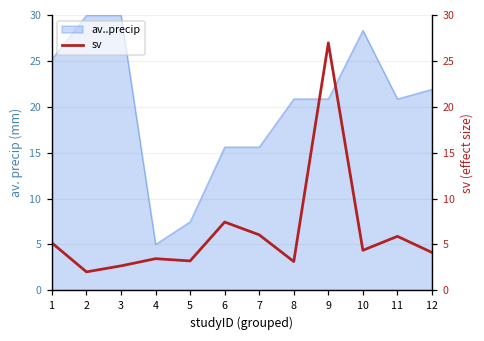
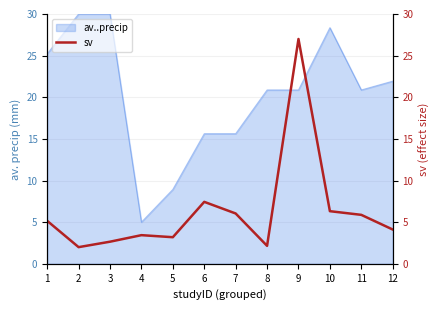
av..precip, 5: 7 -> 9
sv, 8: 3 -> 2
sv, 10: 4 -> 6
